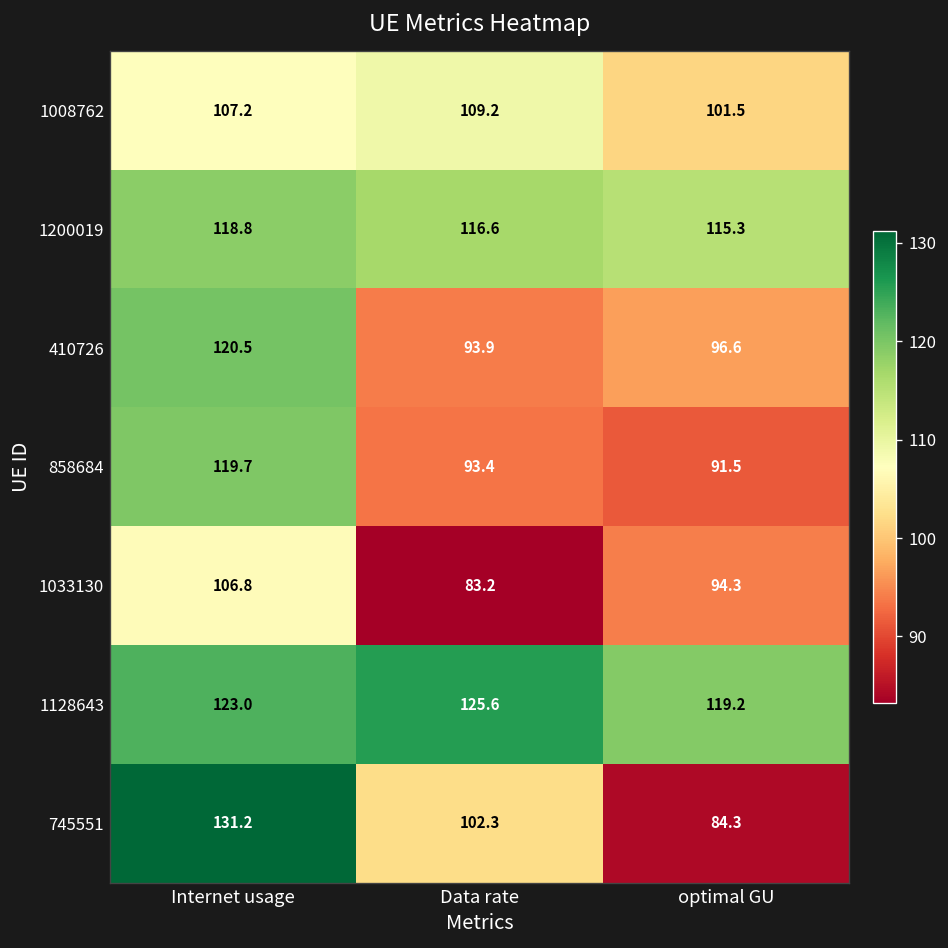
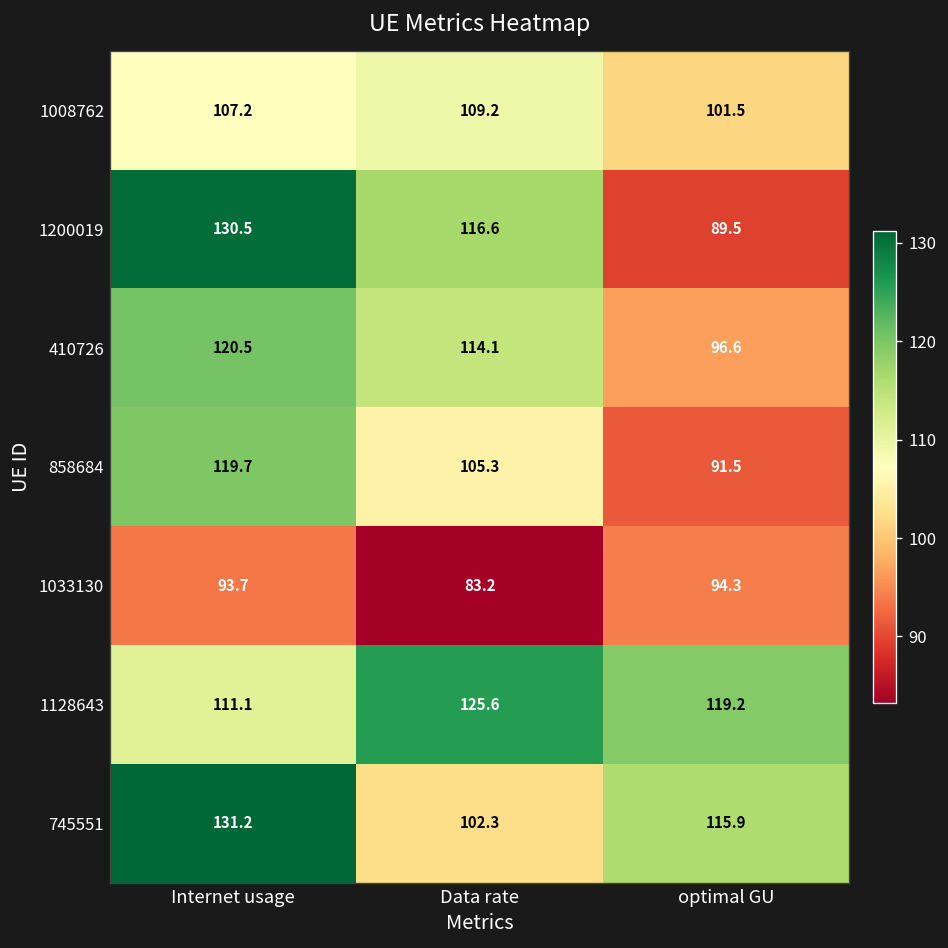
1200019, Internet usage: 118.8 -> 130.5
1200019, optimal GU: 115.3 -> 89.5
410726, Data rate: 93.9 -> 114.1
858684, Data rate: 93.4 -> 105.3
1033130, Internet usage: 106.8 -> 93.7
1128643, Internet usage: 123.0 -> 111.1
745551, optimal GU: 84.3 -> 115.9
